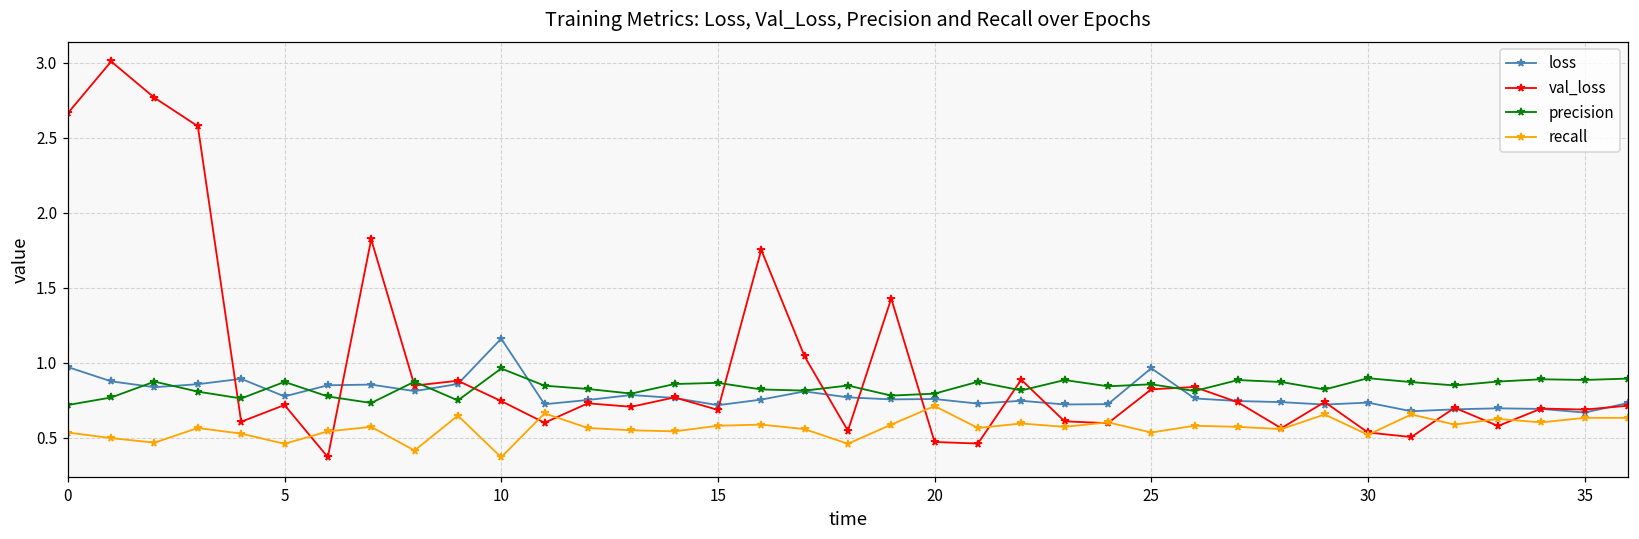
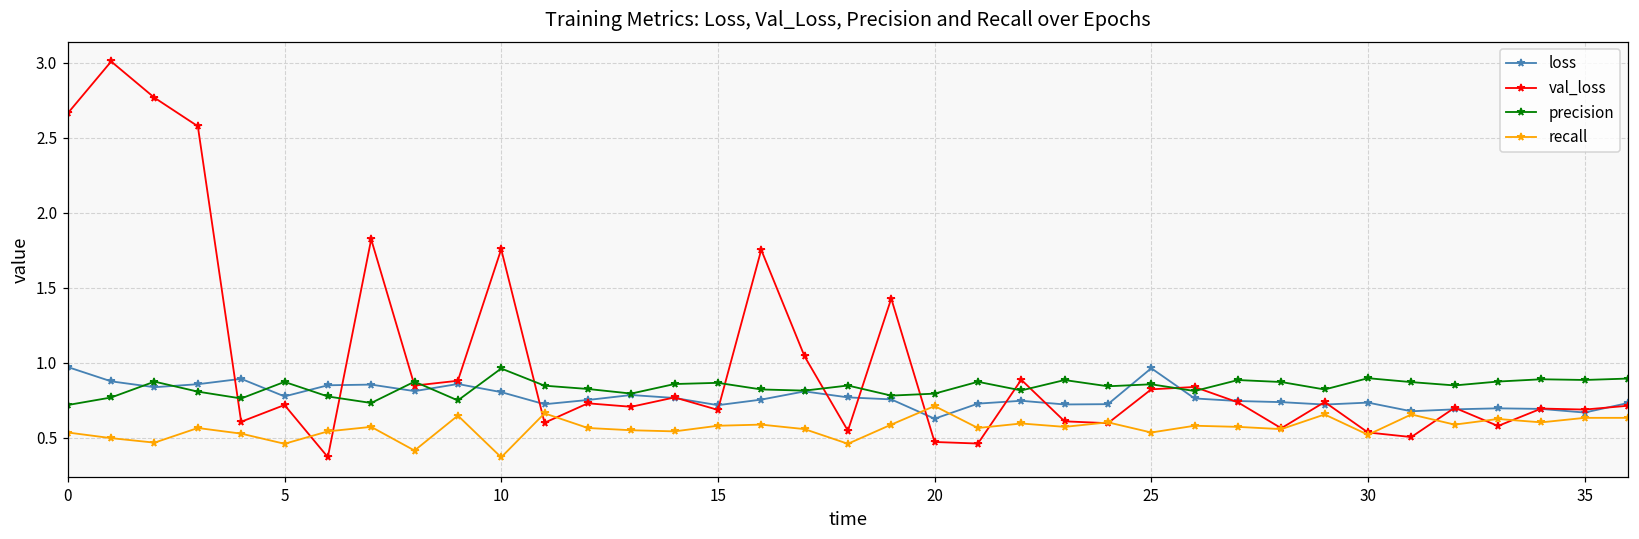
loss, 10: 1.16 -> 0.80
val_loss, 10: 0.74 -> 1.76
loss, 20: 0.76 -> 0.63
